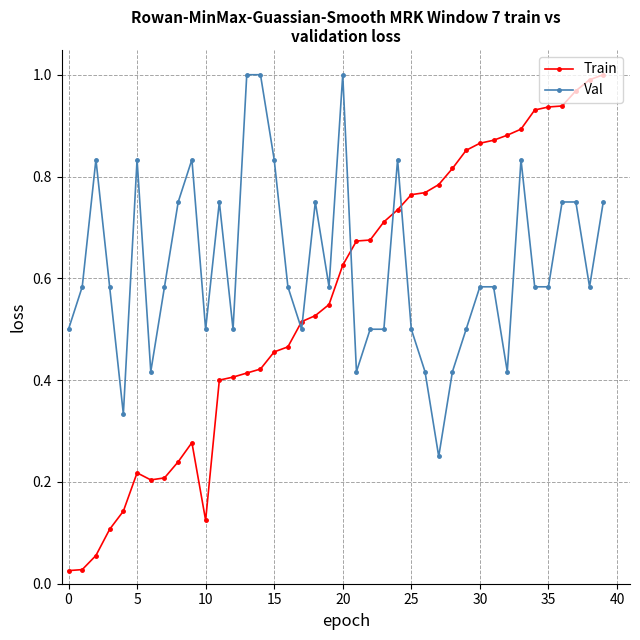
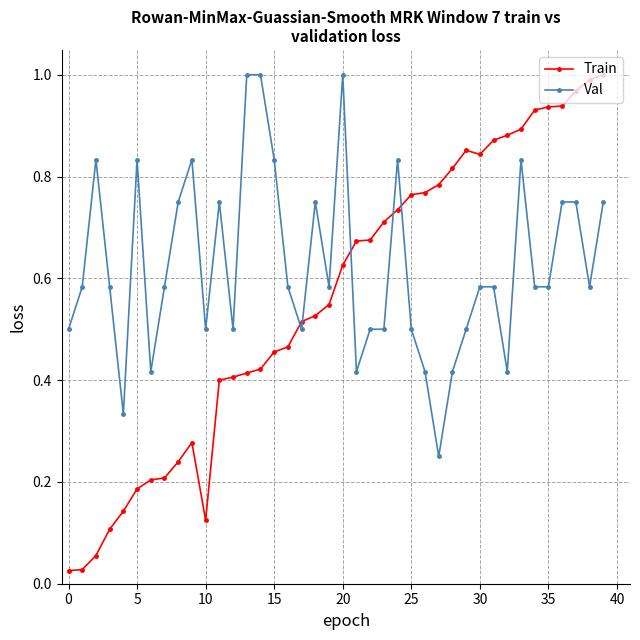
Train, 5: 0.22 -> 0.19
Train, 30: 0.87 -> 0.84
